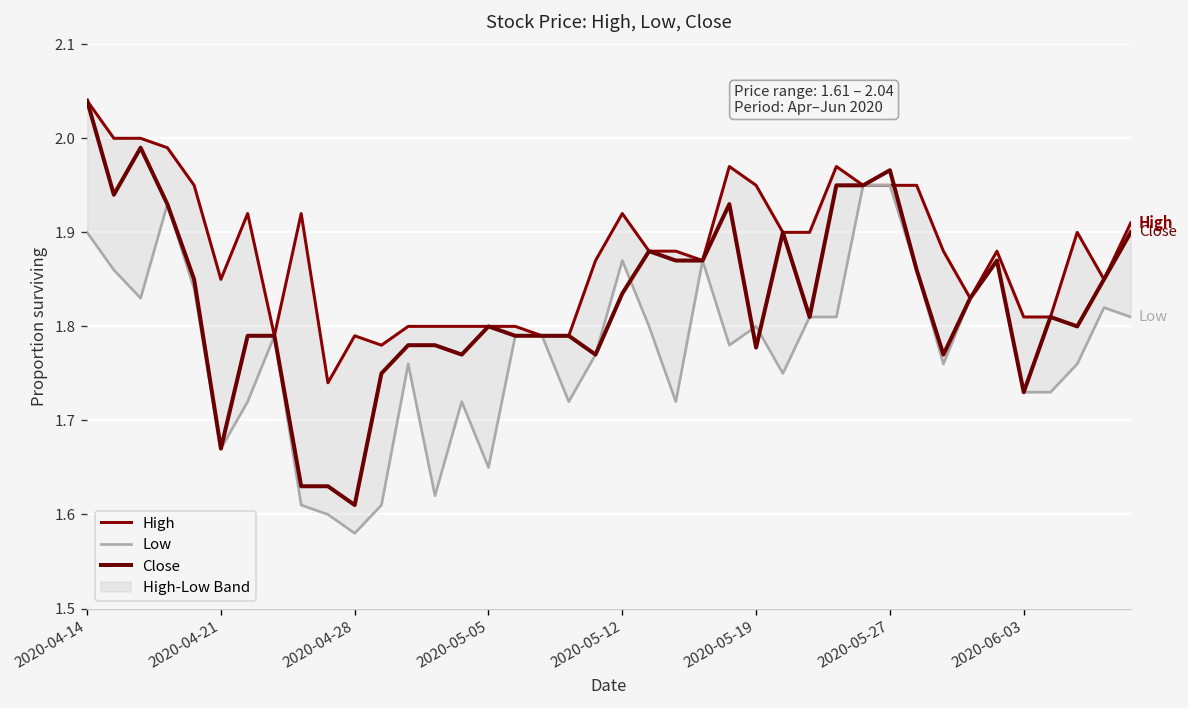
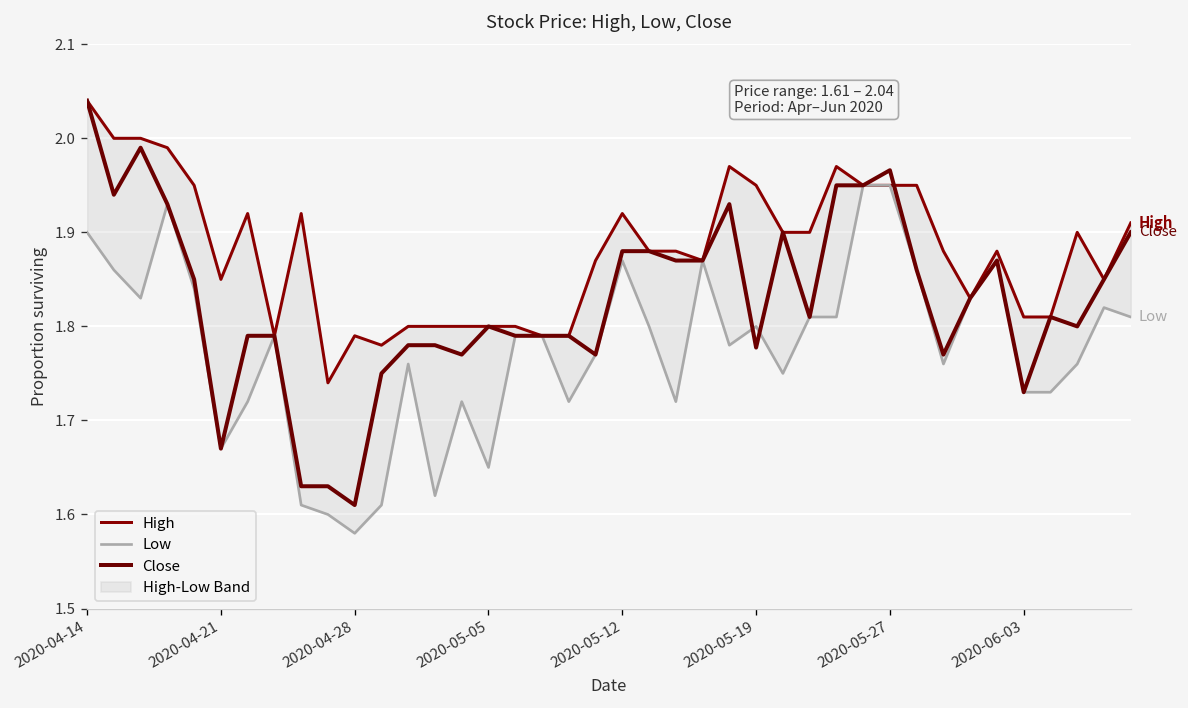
Close, 2020-05-12: 1.83 -> 1.88
